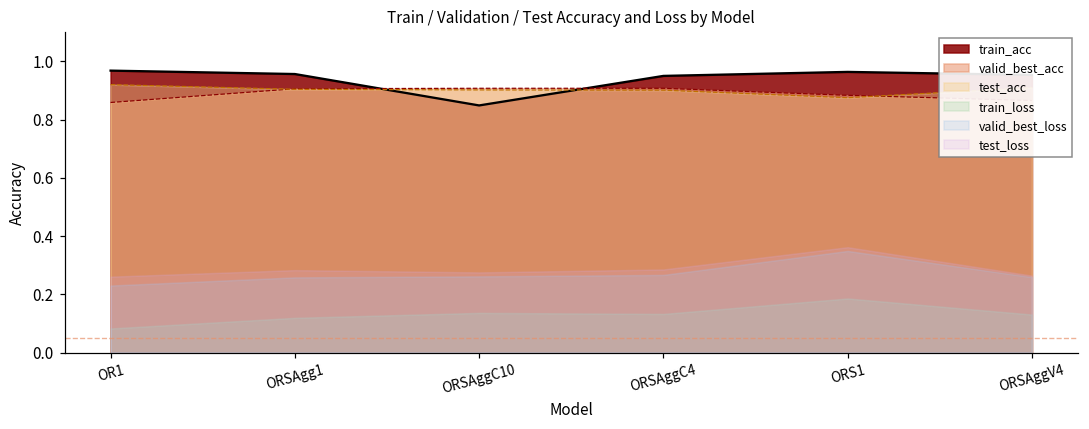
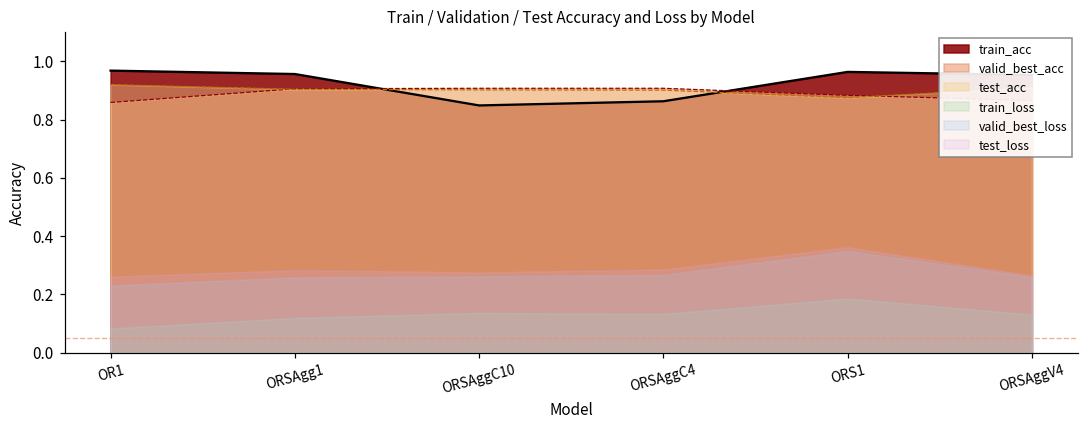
train_acc, ORSAggC4: 0.95 -> 0.86
